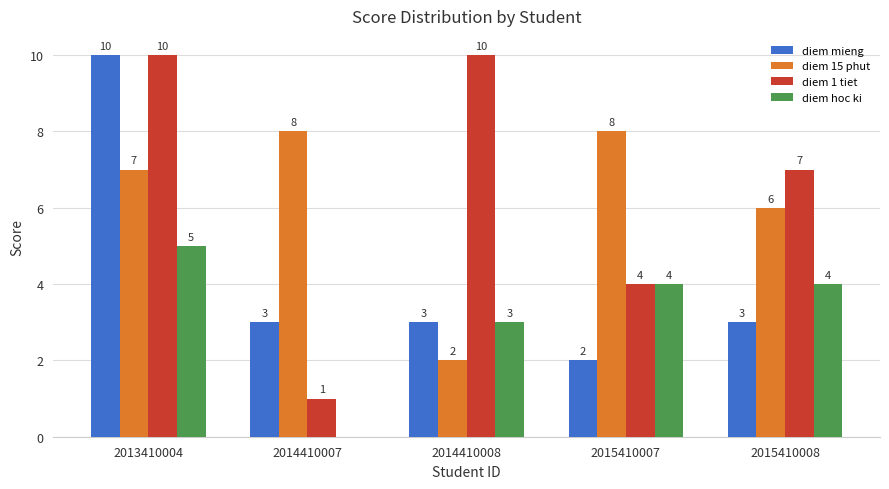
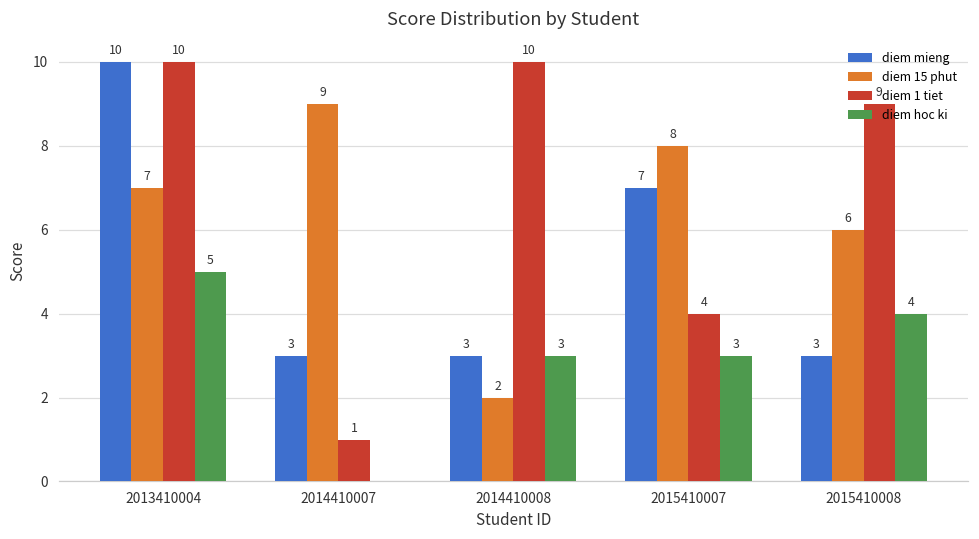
diem 15 phut, 2014410007: 8 -> 9
diem mieng, 2015410007: 2 -> 7
diem hoc ki, 2015410007: 4 -> 3
diem 1 tiet, 2015410008: 7 -> 9
